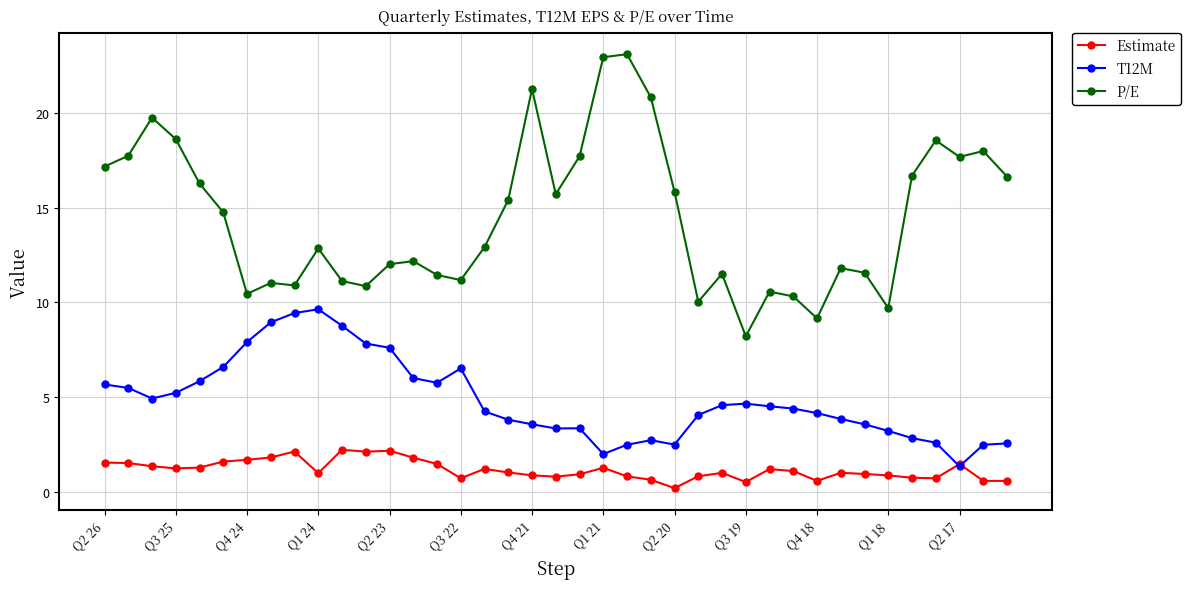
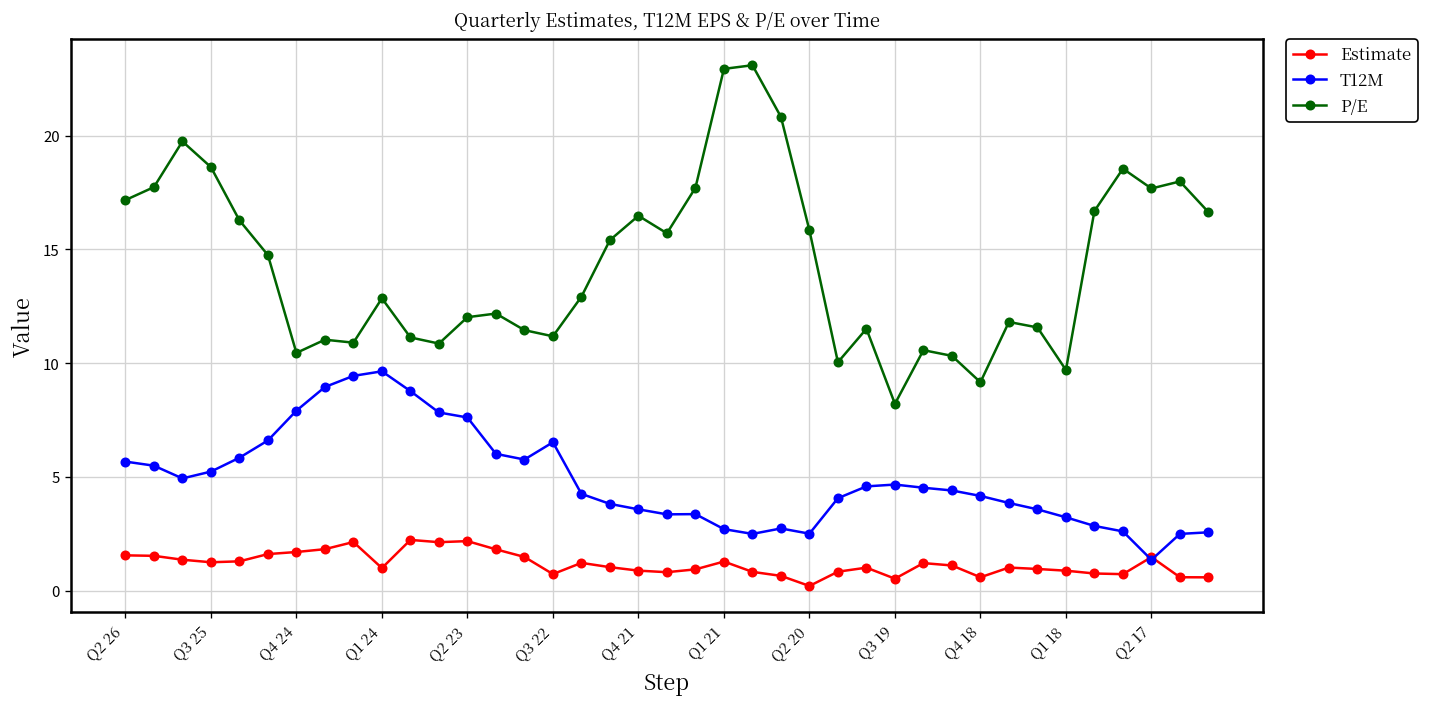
P/E, Q4 21: 21.3 -> 16.5
T12M, Q1 21: 2.0 -> 2.7
